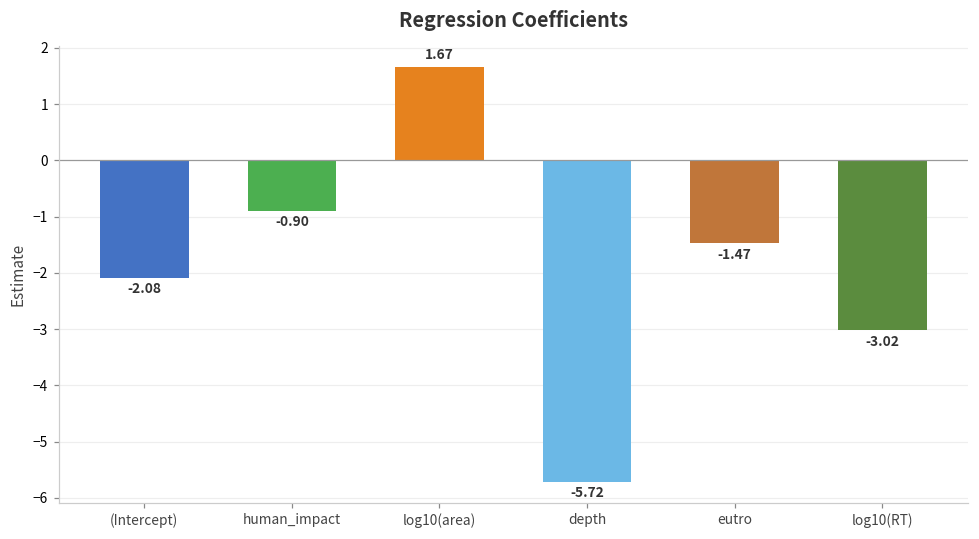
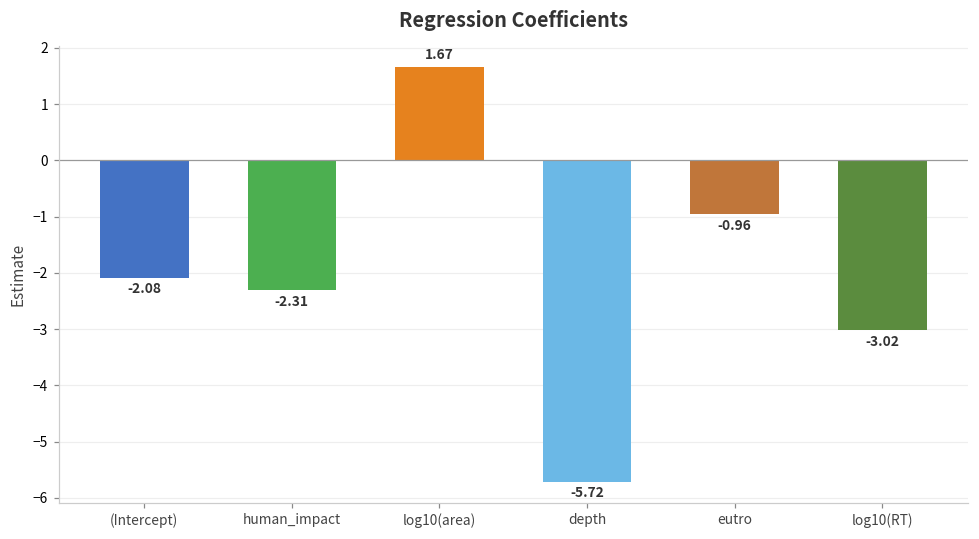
human_impact: -0.90 -> -2.31
eutro: -1.47 -> -0.96
